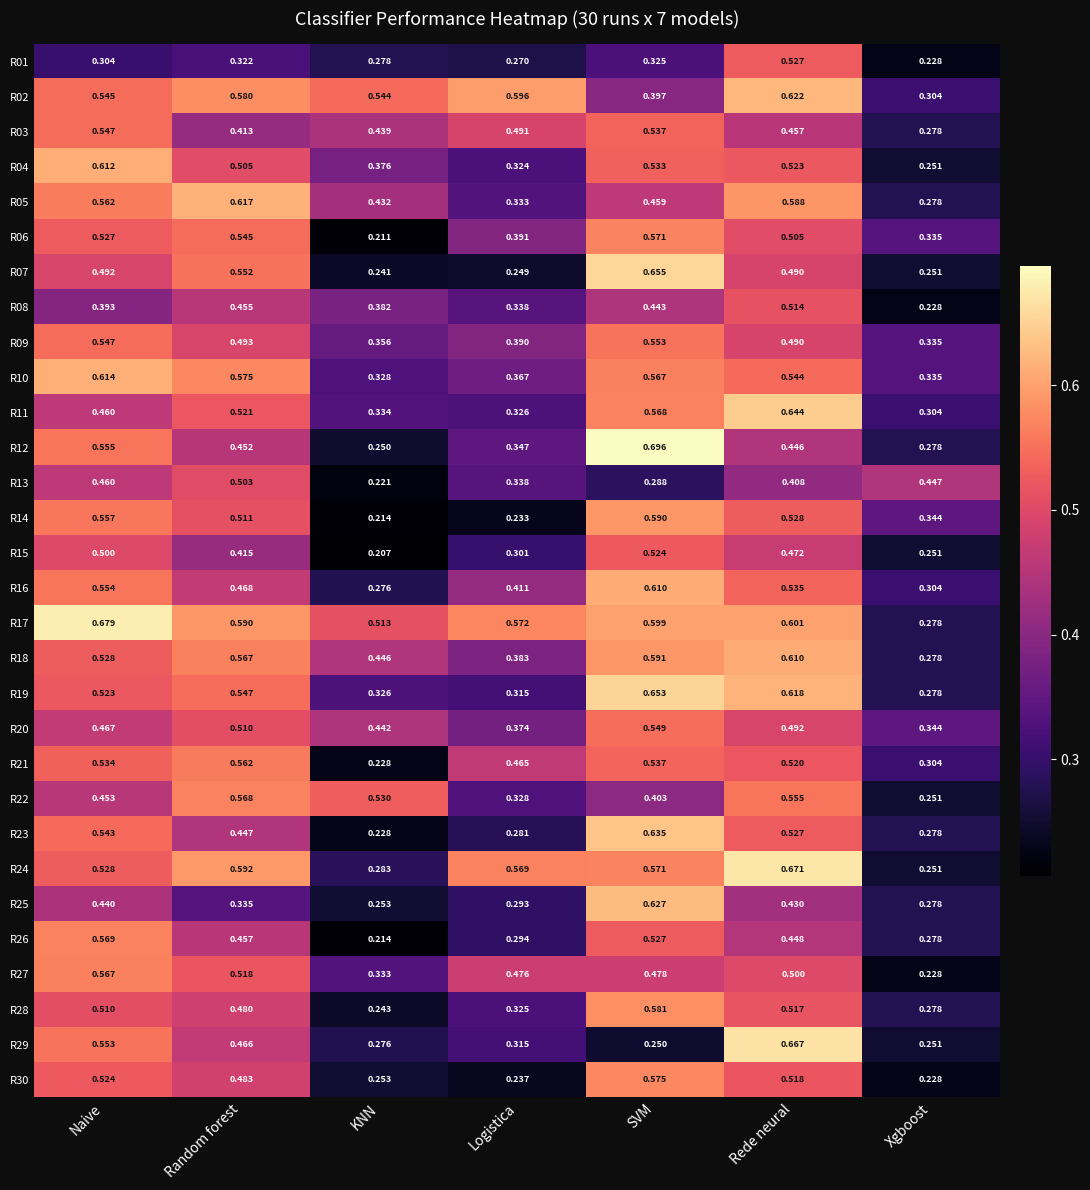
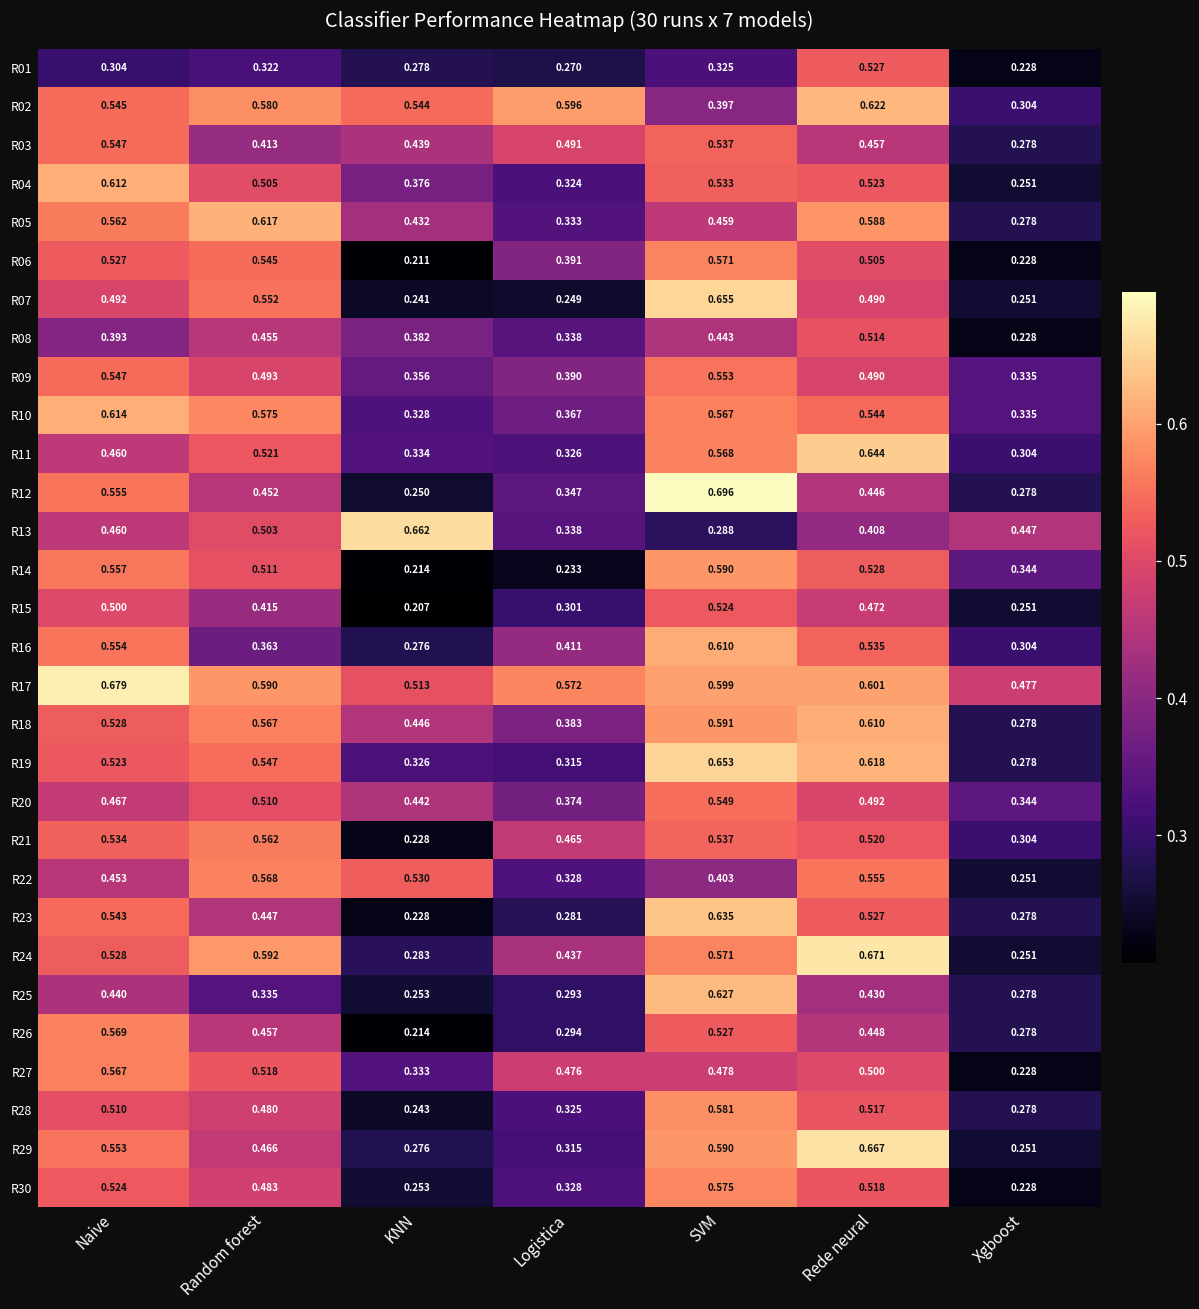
R06, Xgboost: 0.335 -> 0.228
R13, KNN: 0.221 -> 0.662
R16, Random forest: 0.468 -> 0.363
R17, Xgboost: 0.278 -> 0.477
R24, Logistica: 0.569 -> 0.437
R29, SVM: 0.250 -> 0.590
R30, Logistica: 0.237 -> 0.328
